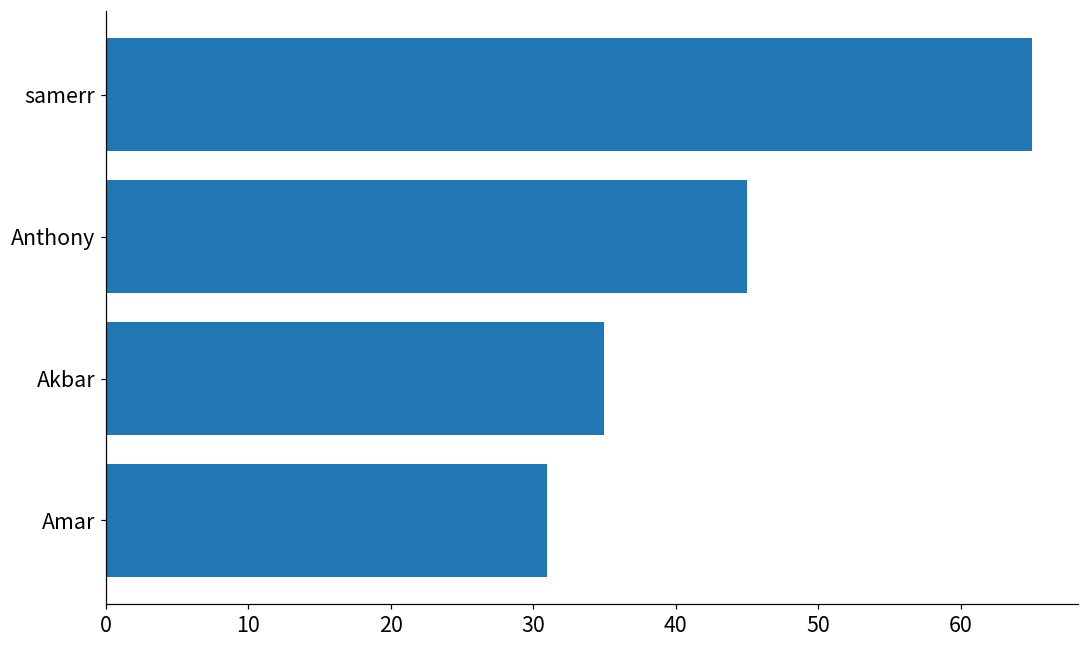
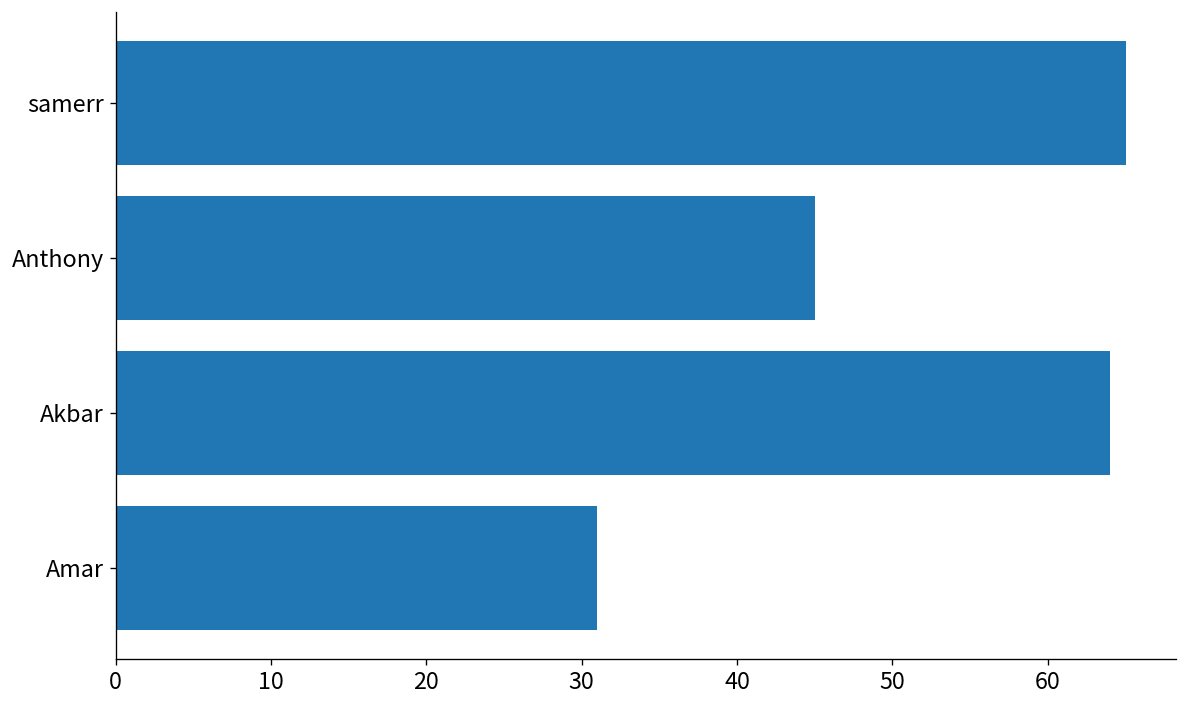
Akbar: 35 -> 64
